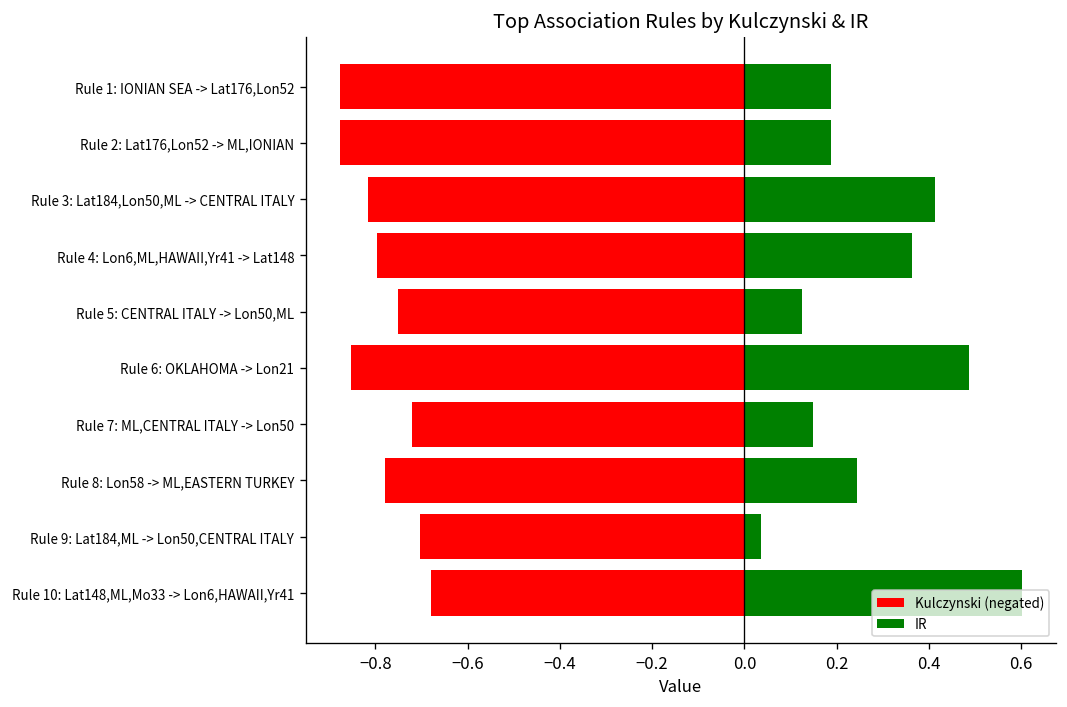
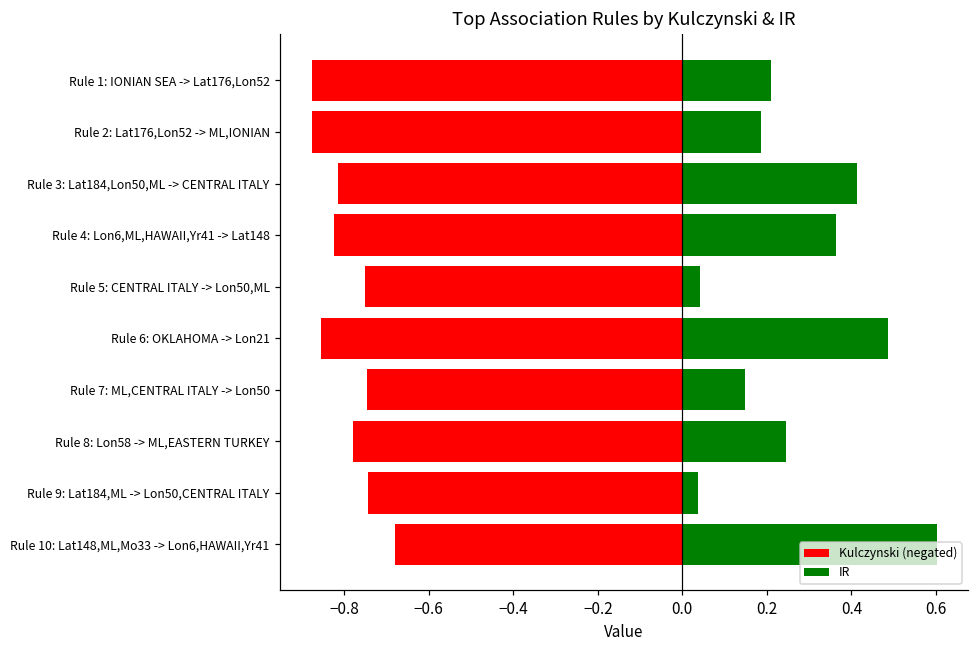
IR, Rule 1: IONIAN SEA -> Lat176,Lon52: 0.19 -> 0.21
Kulczynski (negated), Rule 4: Lon6,ML,HAWAII,Yr41 -> Lat148: -0.80 -> -0.82
IR, Rule 5: CENTRAL ITALY -> Lon50,ML: 0.13 -> 0.04
Kulczynski (negated), Rule 7: ML,CENTRAL ITALY -> Lon50: -0.72 -> -0.75
Kulczynski (negated), Rule 9: Lat184,ML -> Lon50,CENTRAL ITALY: -0.70 -> -0.74
